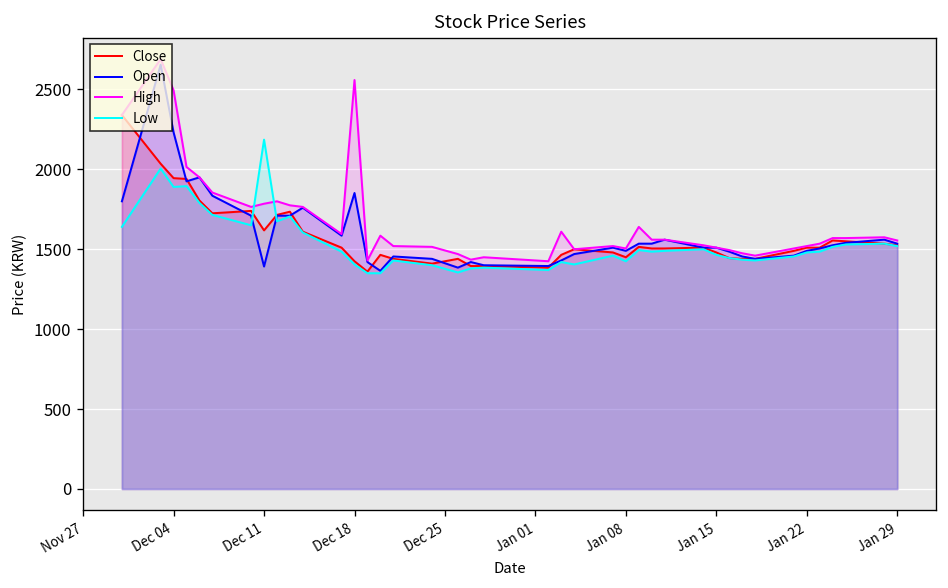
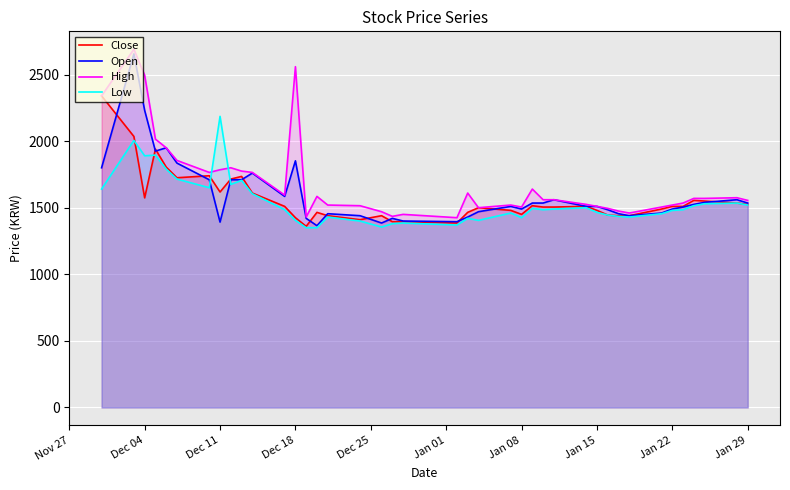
Close, Dec 04: 1950 -> 1570
